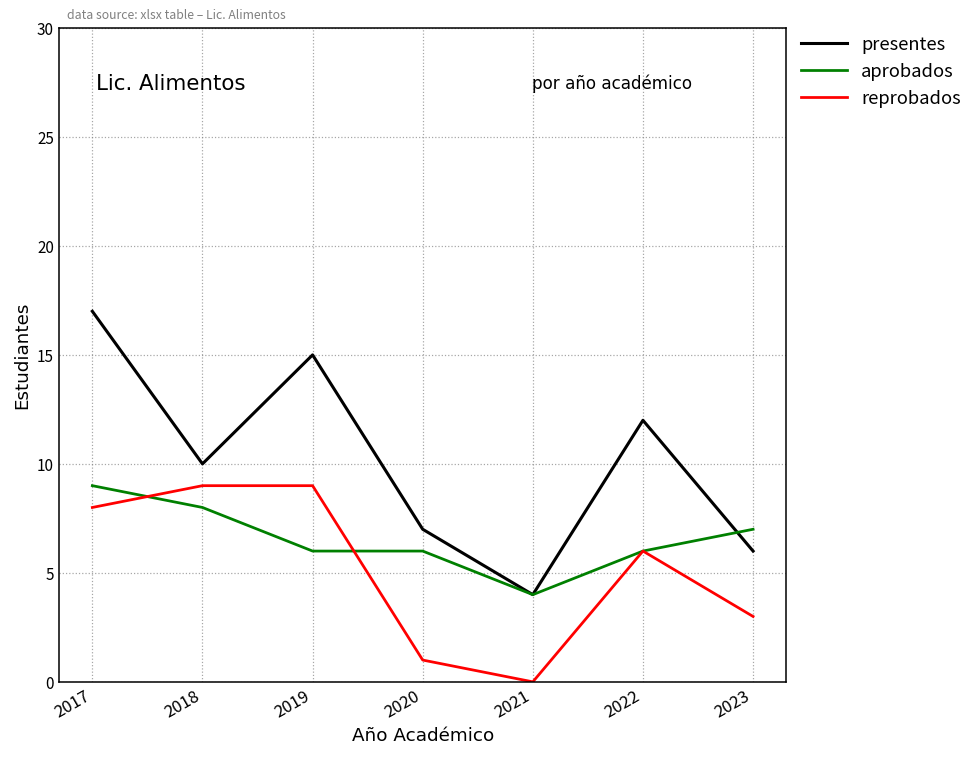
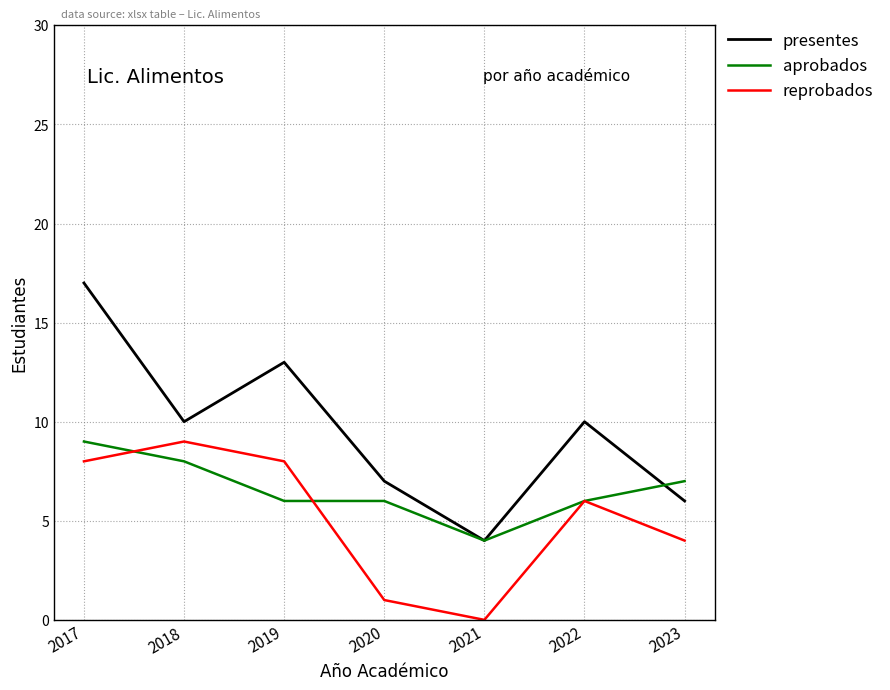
presentes, 2019: 15 -> 13
reprobados, 2019: 9 -> 8
presentes, 2022: 12 -> 10
reprobados, 2023: 3 -> 4
